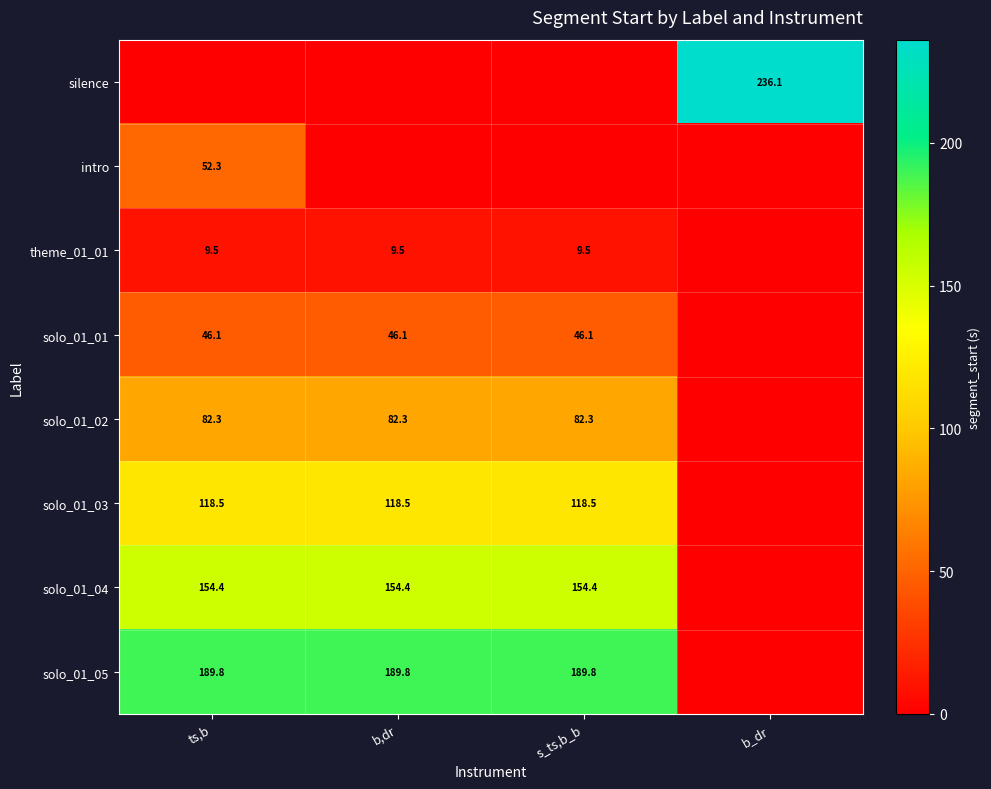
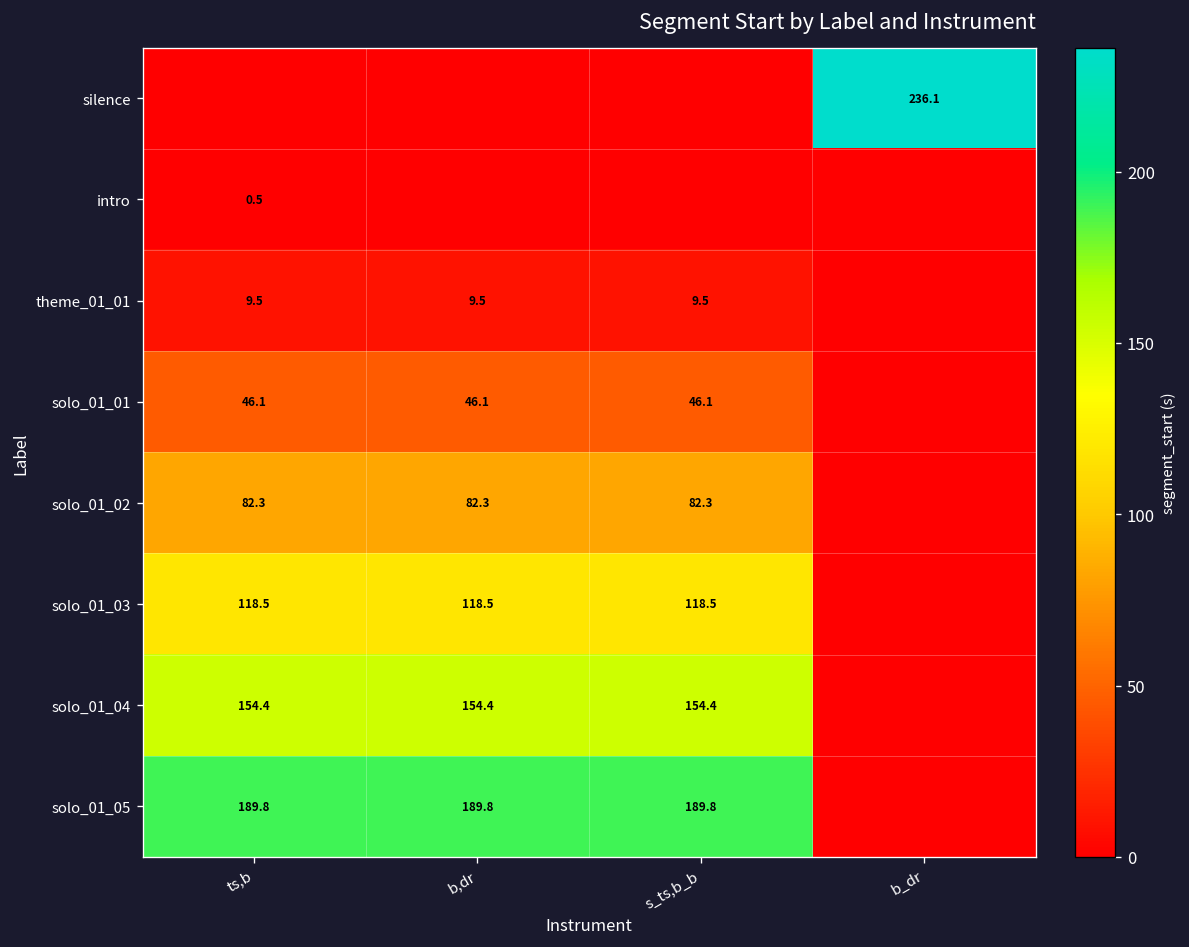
intro, ts,b: 52.3 -> 0.5
